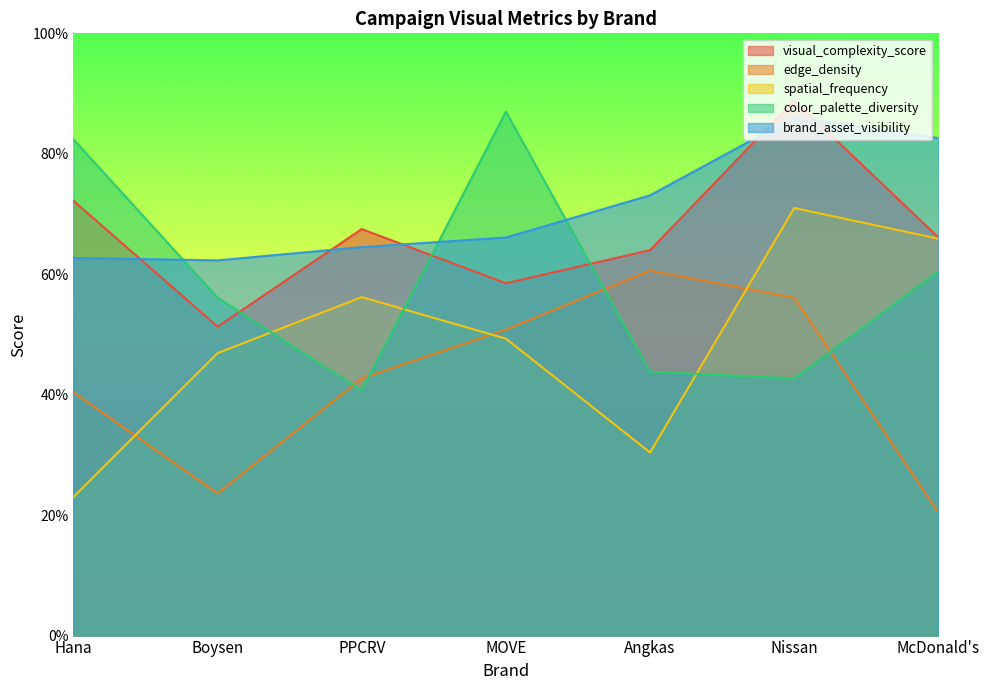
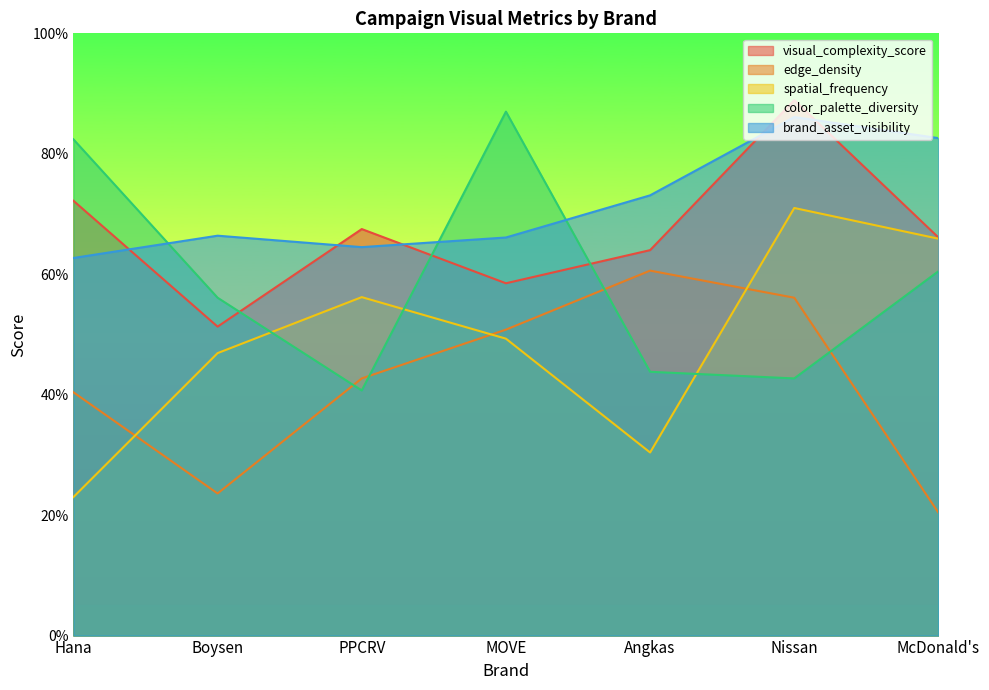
brand_asset_visibility, Boysen: 62% -> 66%
